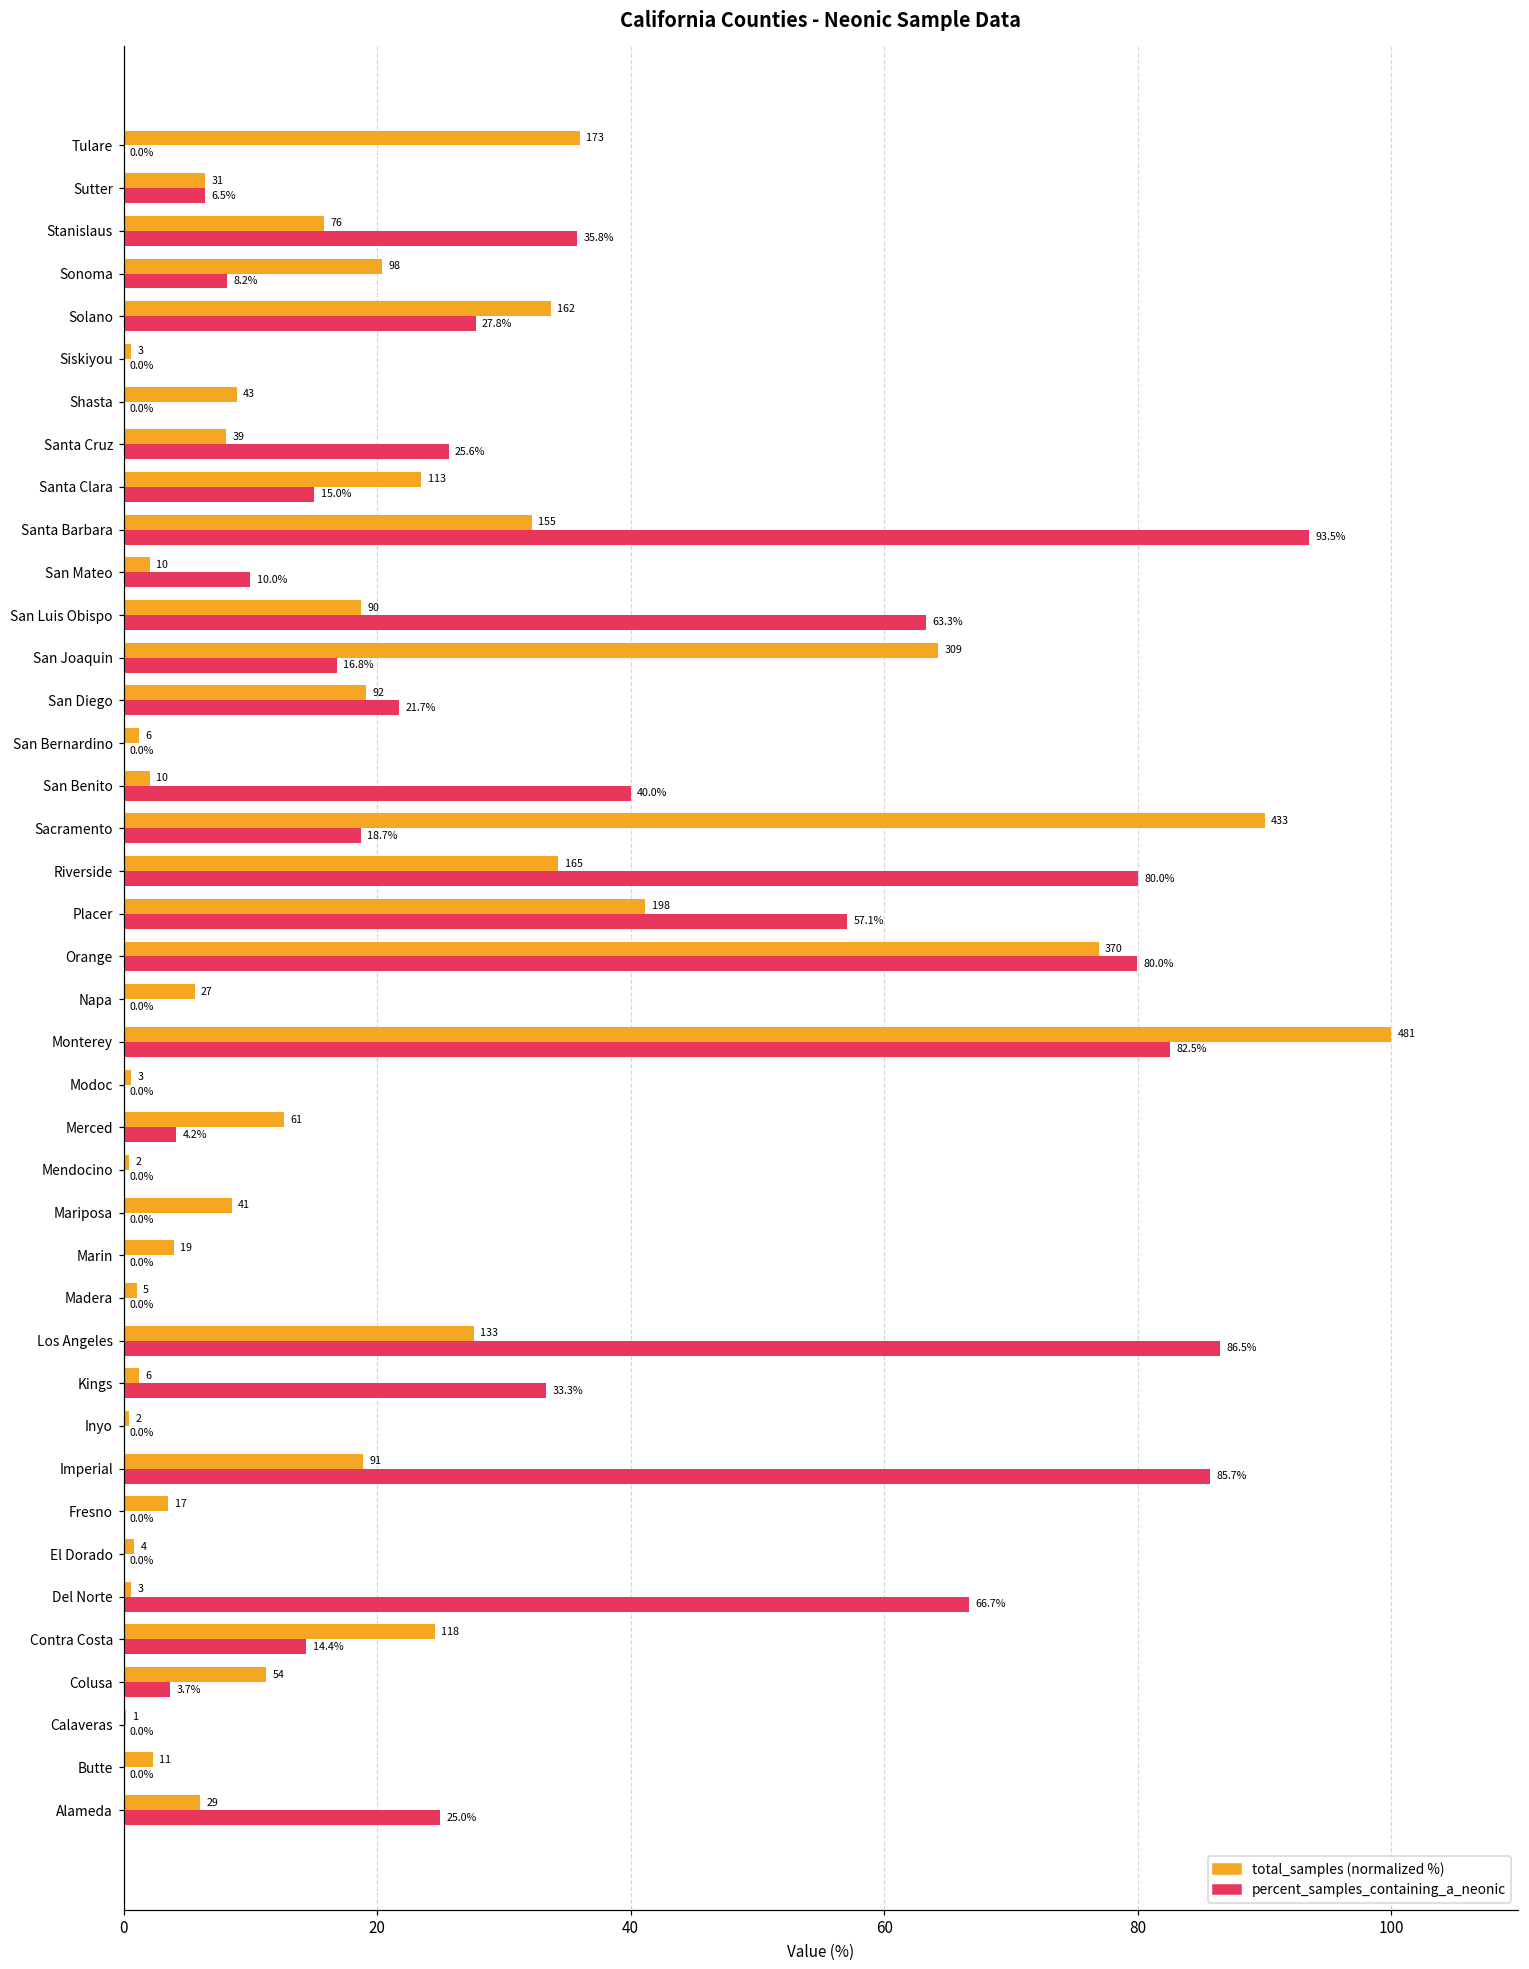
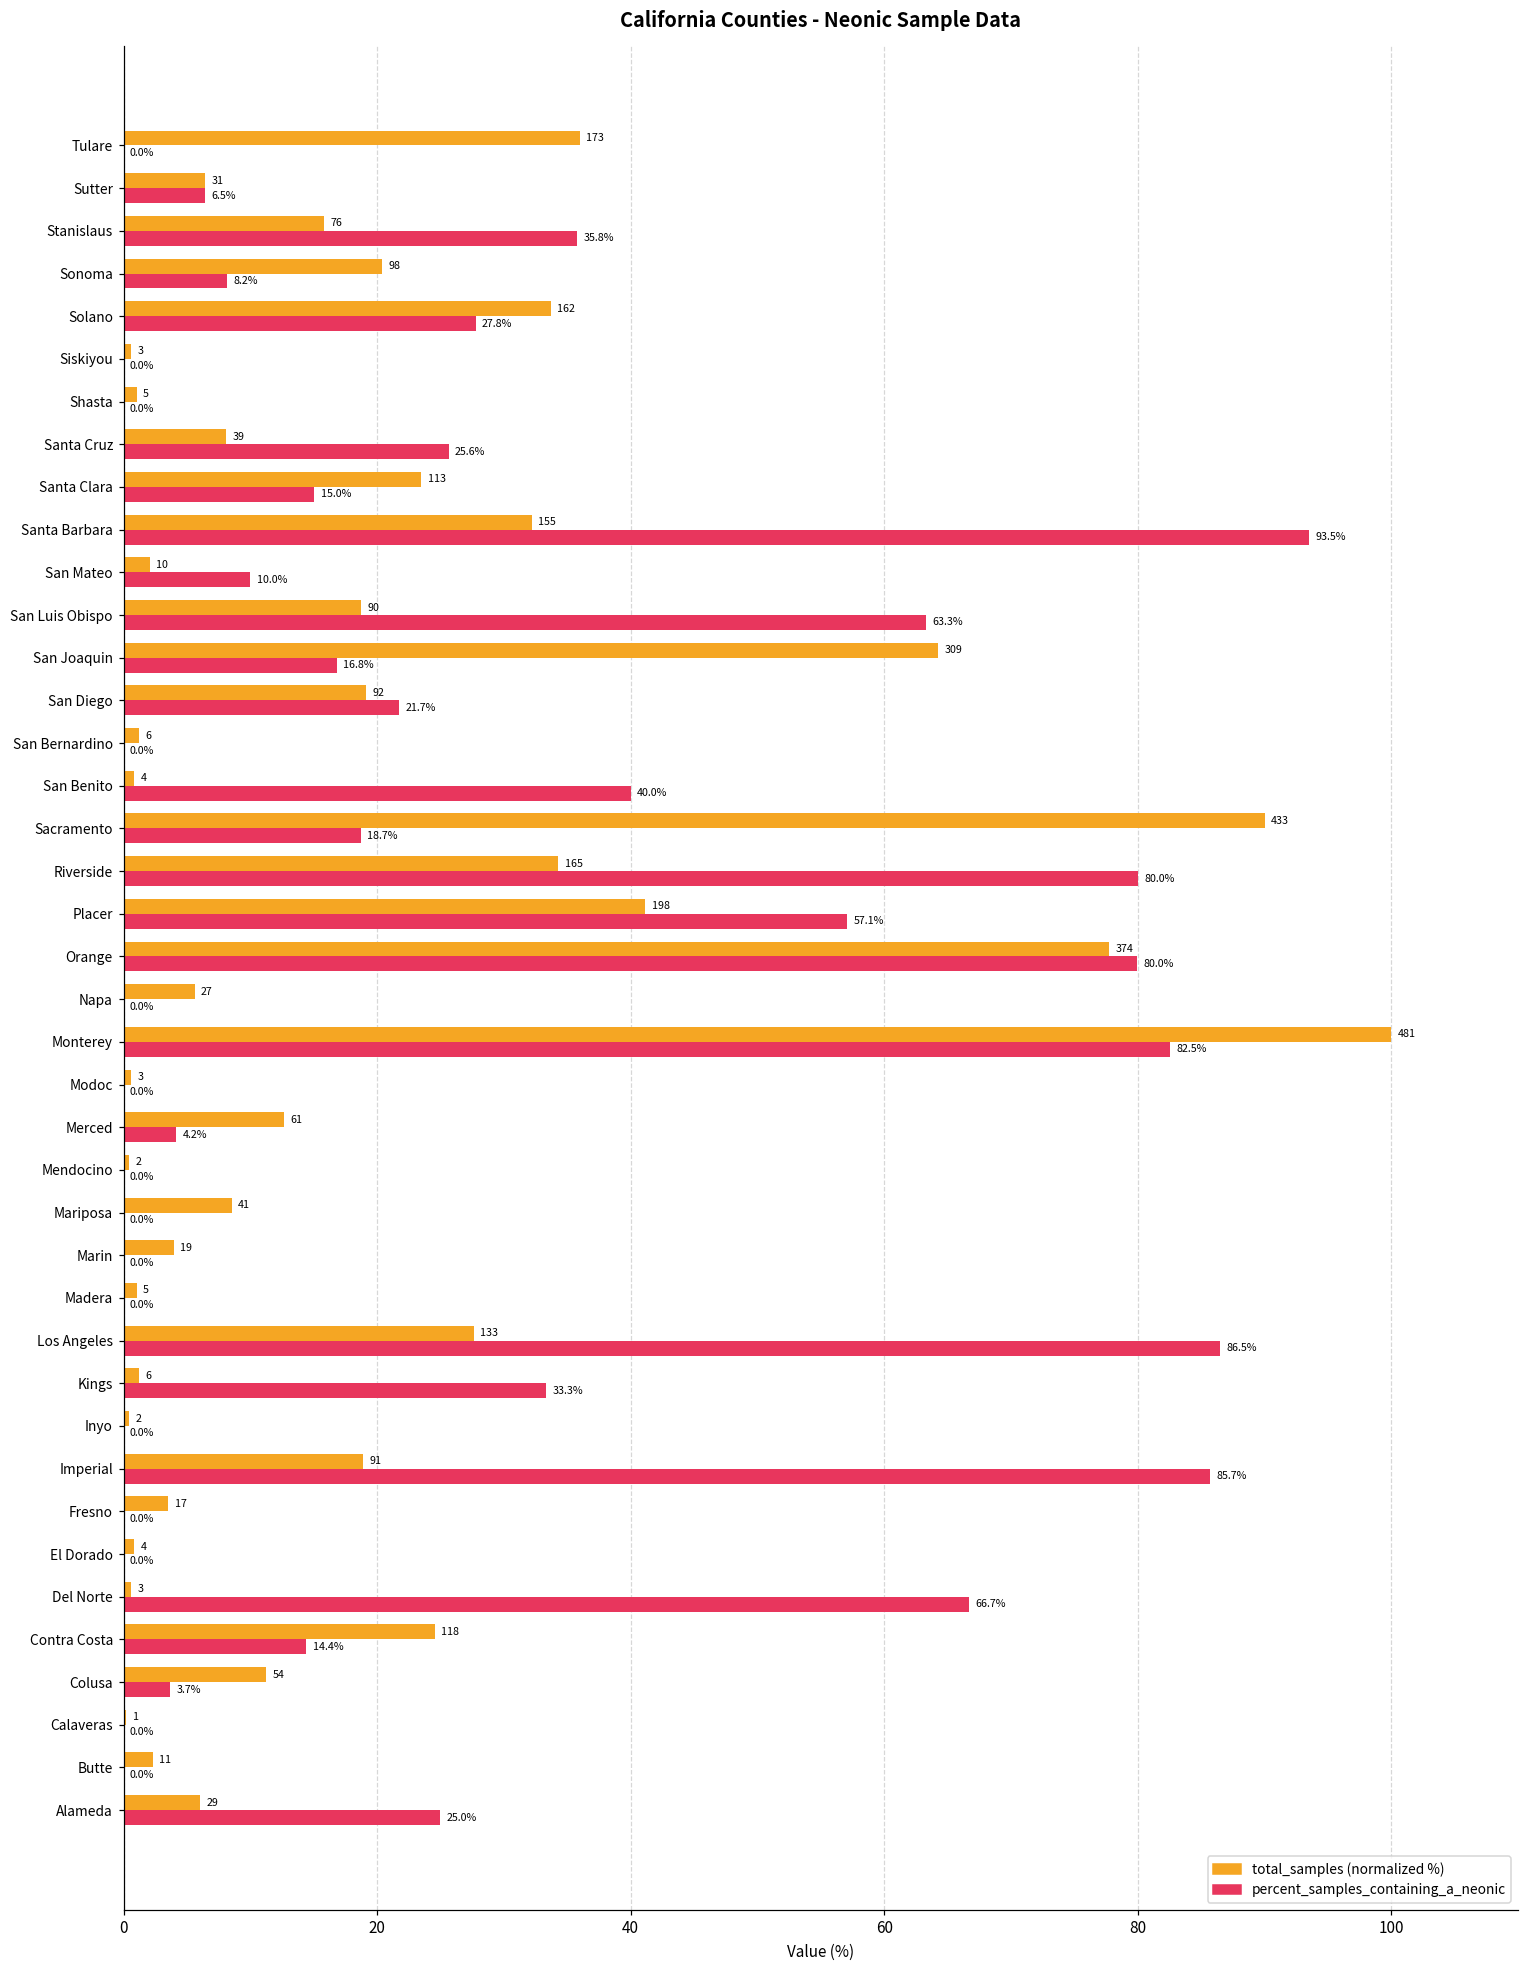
total_samples (normalized %), Shasta: 43 -> 5
total_samples (normalized %), San Benito: 10 -> 4
total_samples (normalized %), Orange: 370 -> 374
